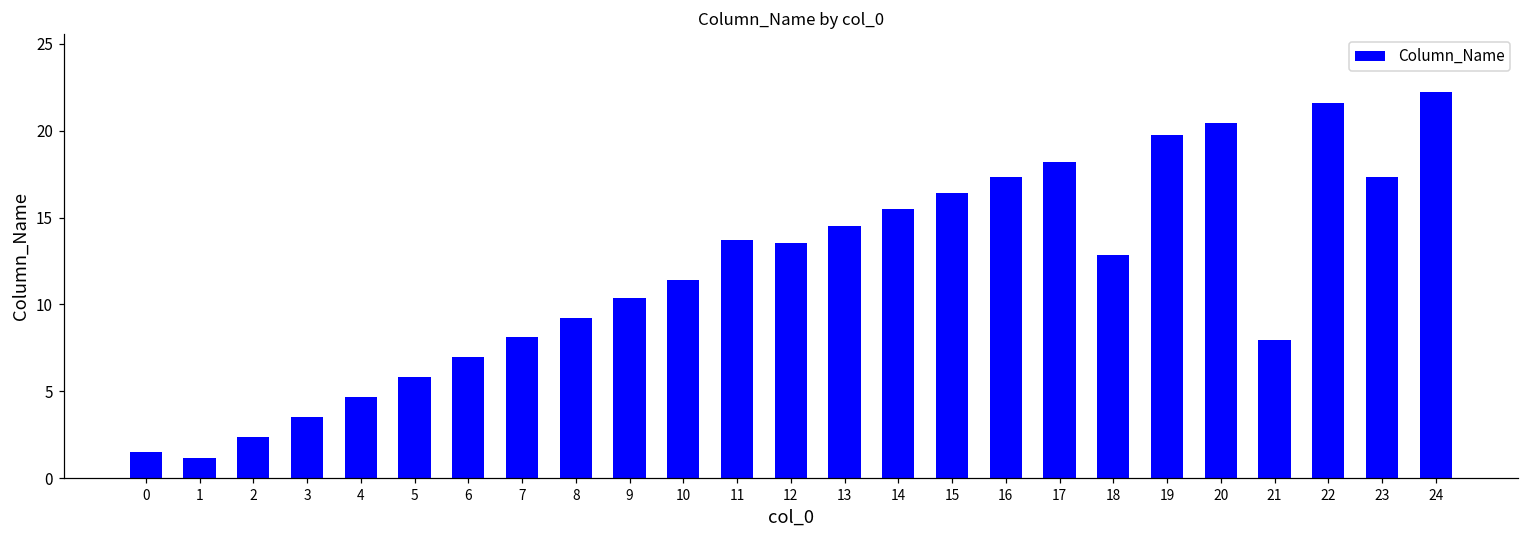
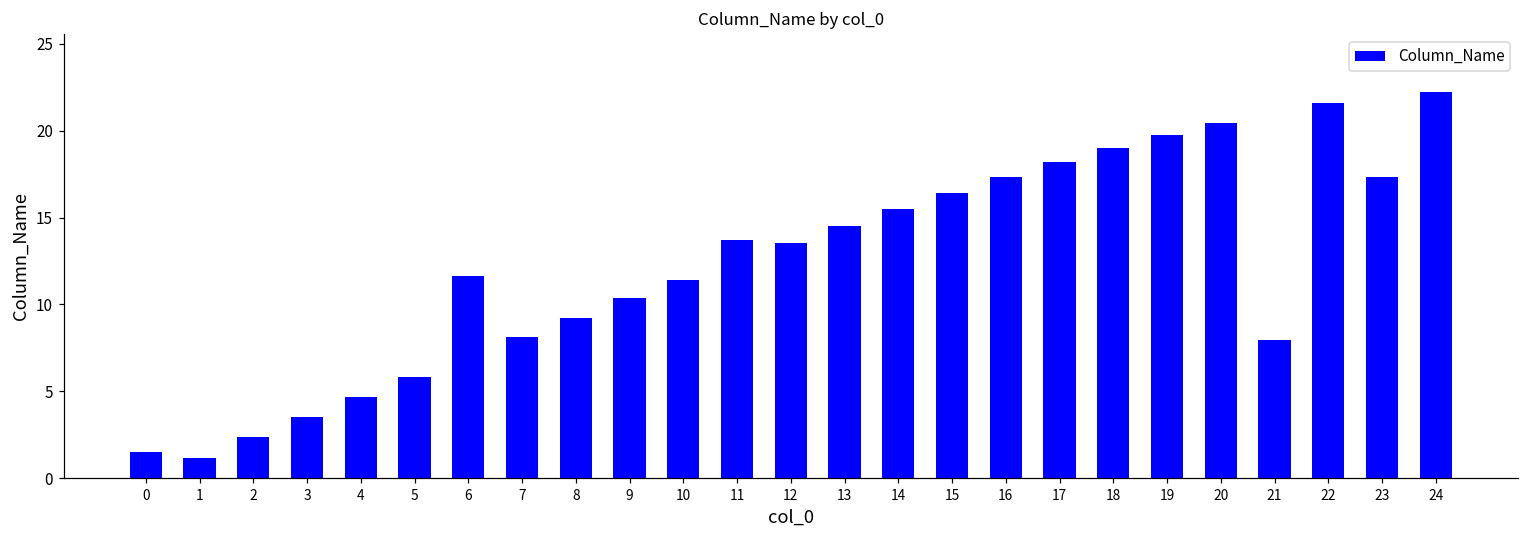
6: 7.0 -> 11.6
18: 12.9 -> 19.0
